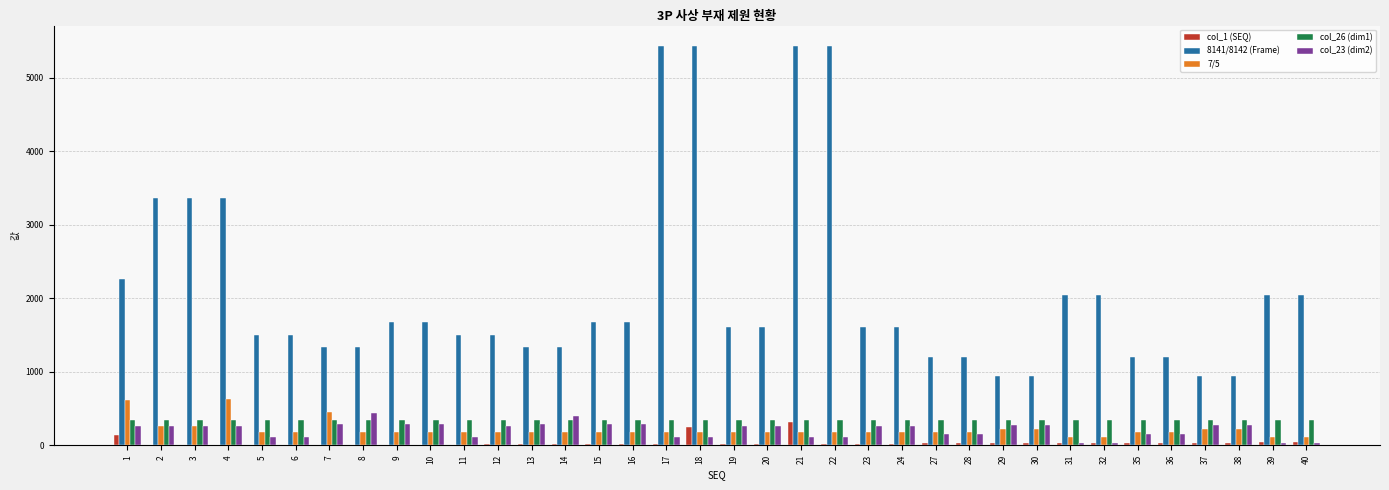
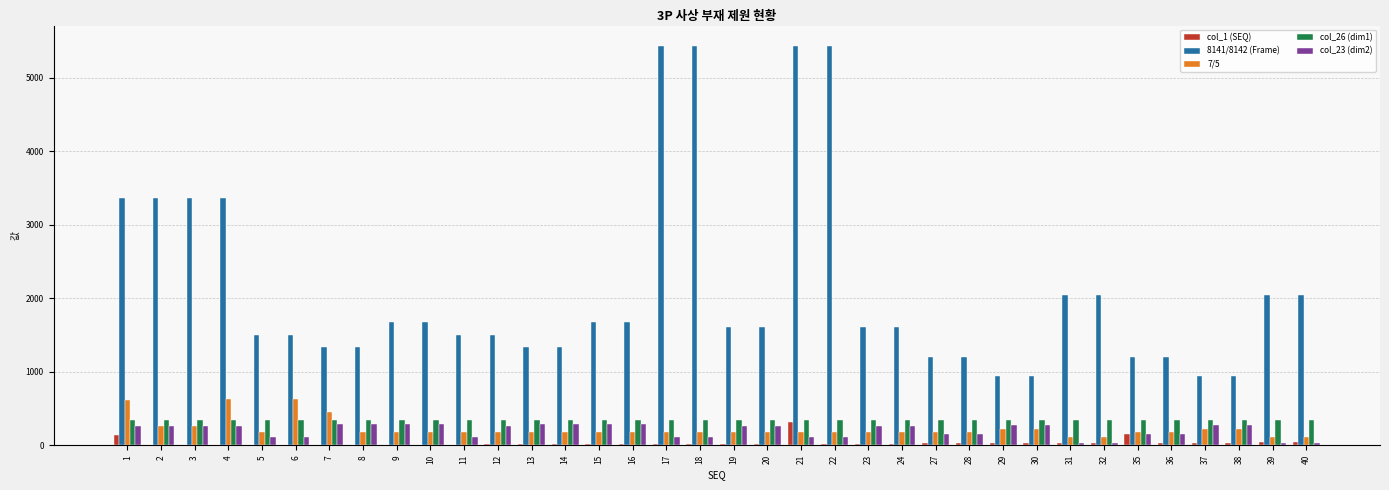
8141/8142 (Frame), 1: 2300 -> 3400
7/5, 6: 200 -> 600
col_23 (dim2), 8: 400 -> 300
col_23 (dim2), 14: 400 -> 300
col_1 (SEQ), 18: 300 -> 0
col_1 (SEQ), 35: 0 -> 200
